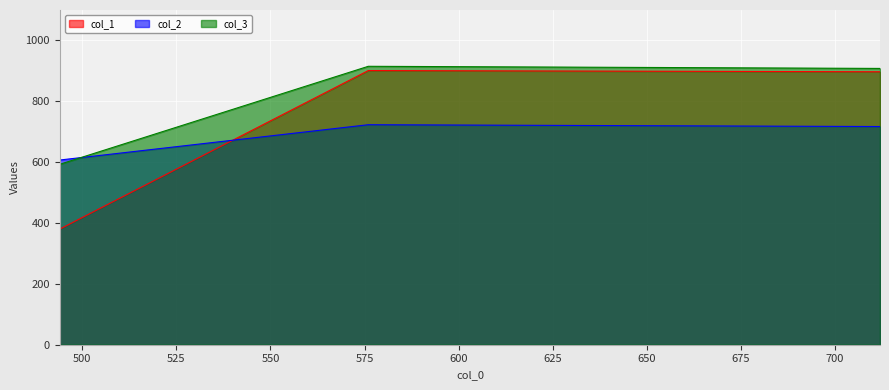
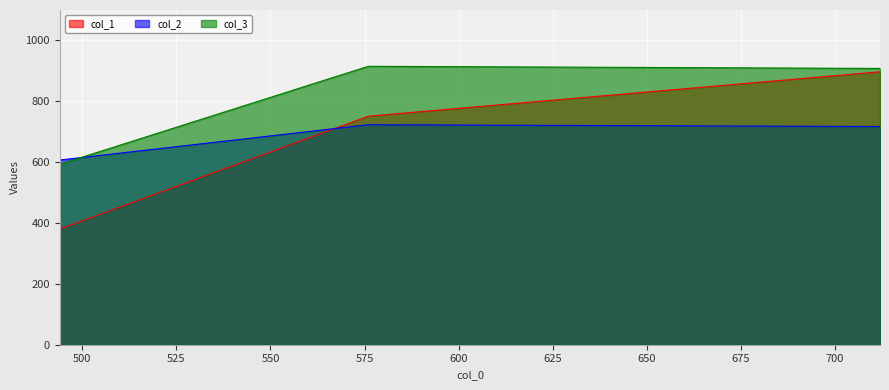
col_1, 575: 900 -> 750
